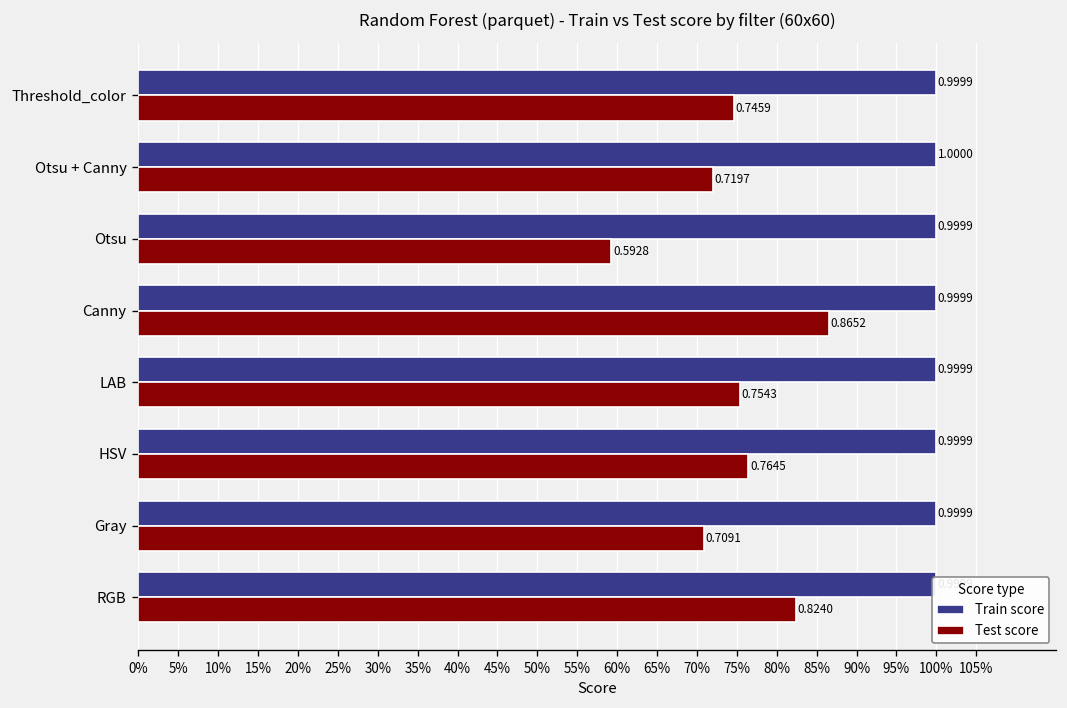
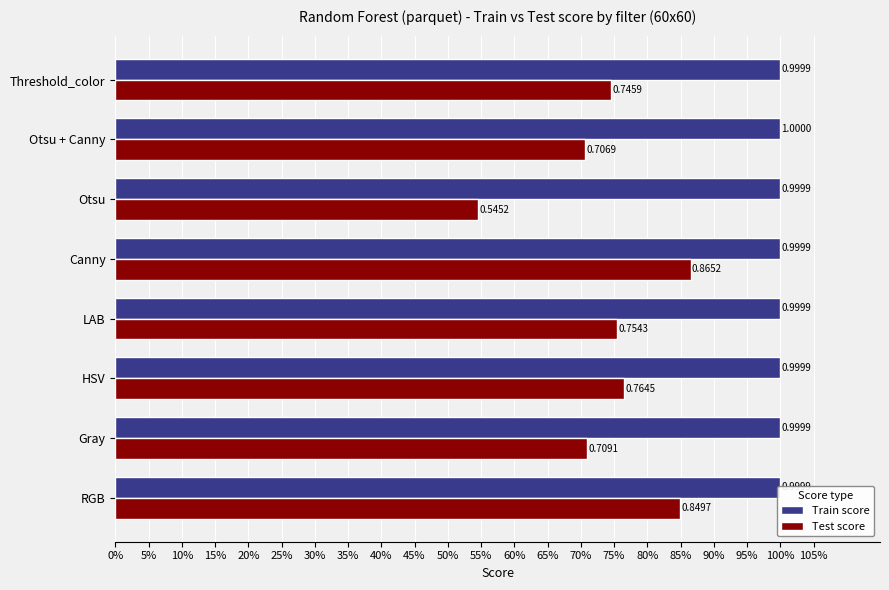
Test score, Otsu + Canny: 0.7197 -> 0.7069
Test score, Otsu: 0.5928 -> 0.5452
Test score, RGB: 0.8240 -> 0.8497
